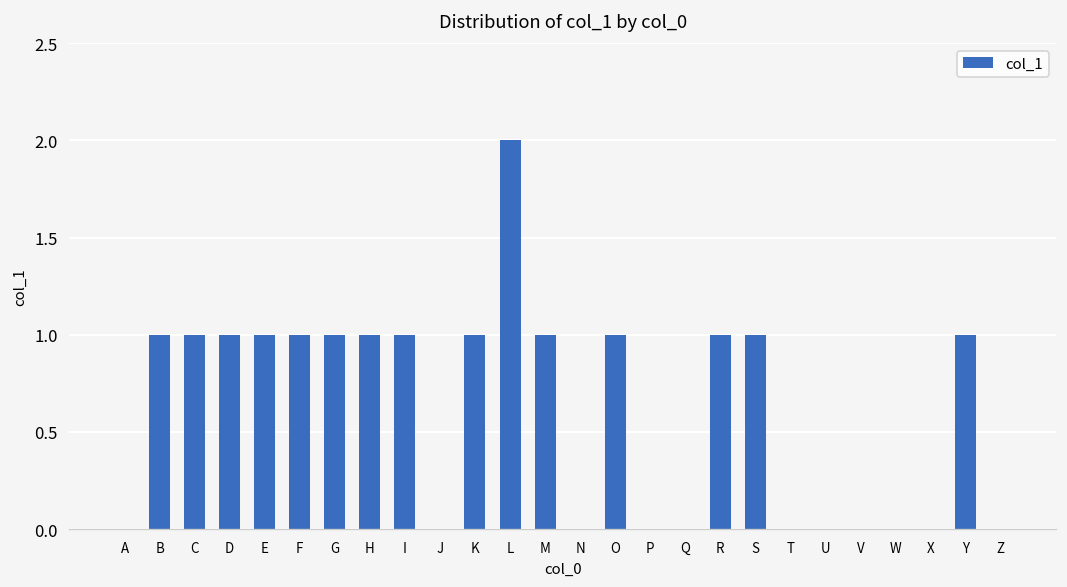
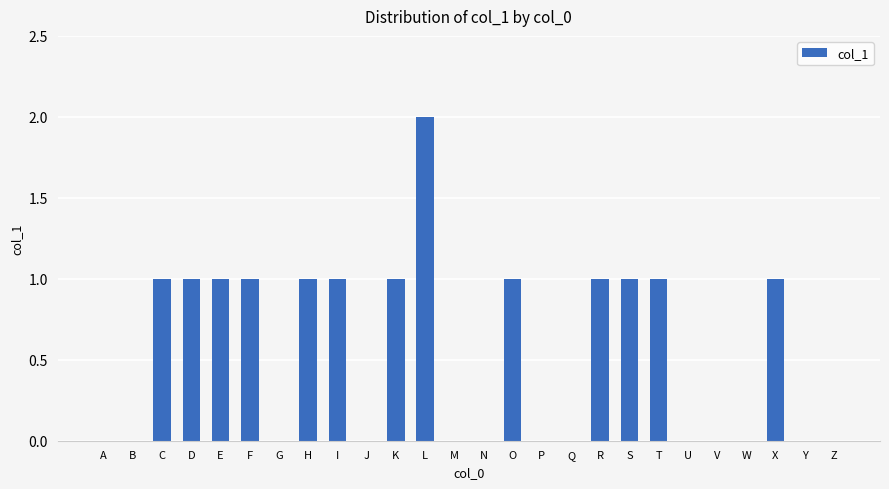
B: 1 -> 0
G: 1 -> 0
M: 1 -> 0
T: 0 -> 1
X: 0 -> 1
Y: 1 -> 0
